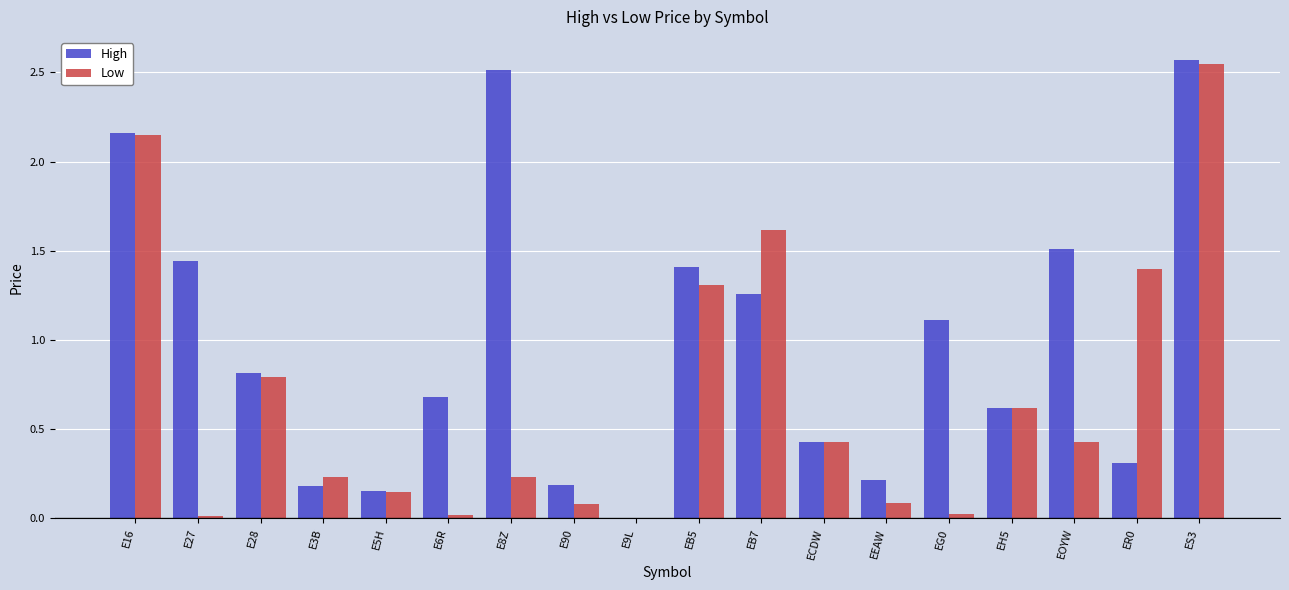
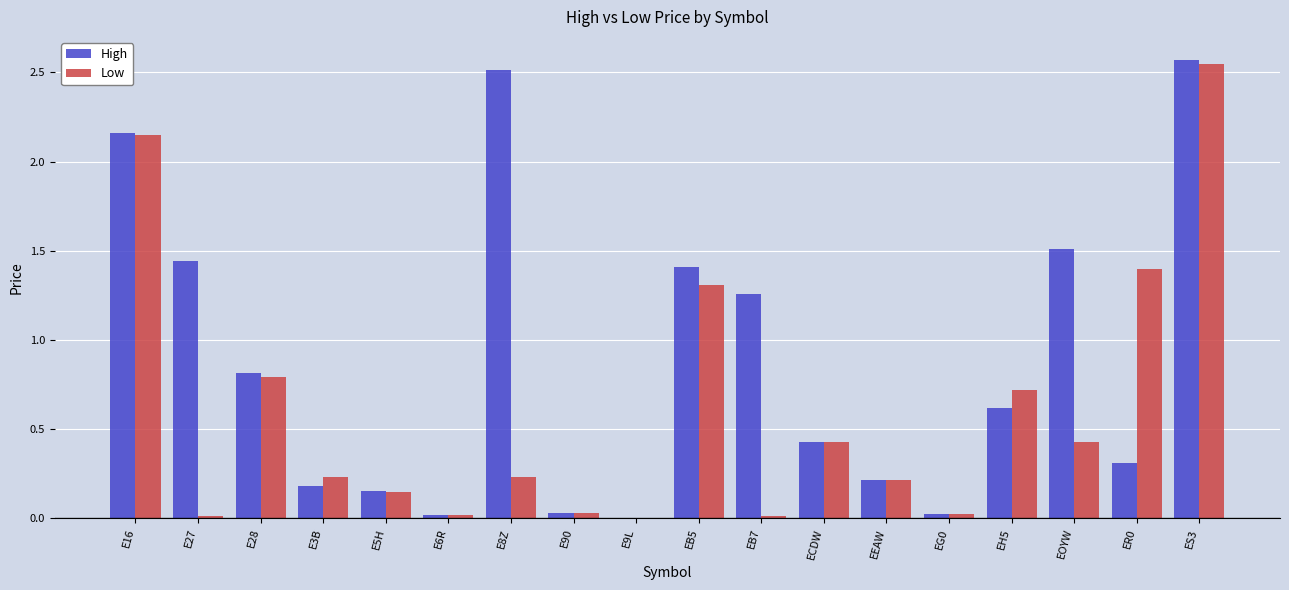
High, E6R: 0.68 -> 0.02
High, E90: 0.19 -> 0.03
Low, E90: 0.08 -> 0.03
Low, EB7: 1.62 -> 0.01
Low, EEAW: 0.09 -> 0.22
High, EG0: 1.11 -> 0.03
Low, EH5: 0.62 -> 0.72
